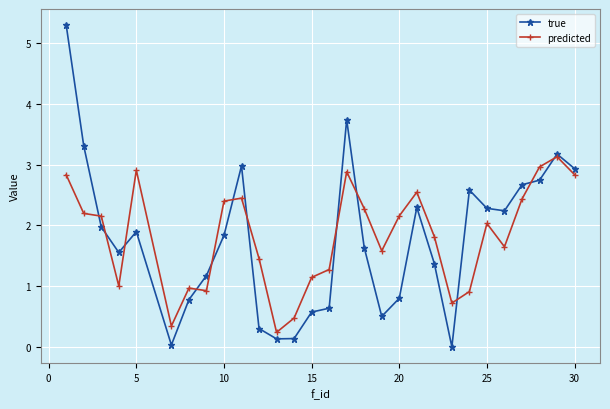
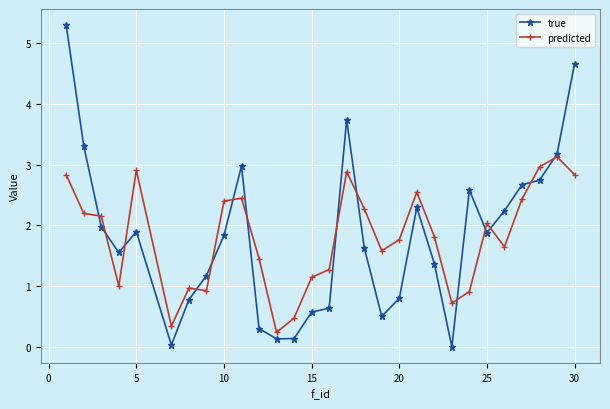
predicted, 20: 2.2 -> 1.8
true, 25: 2.3 -> 1.9
true, 30: 2.9 -> 4.7
